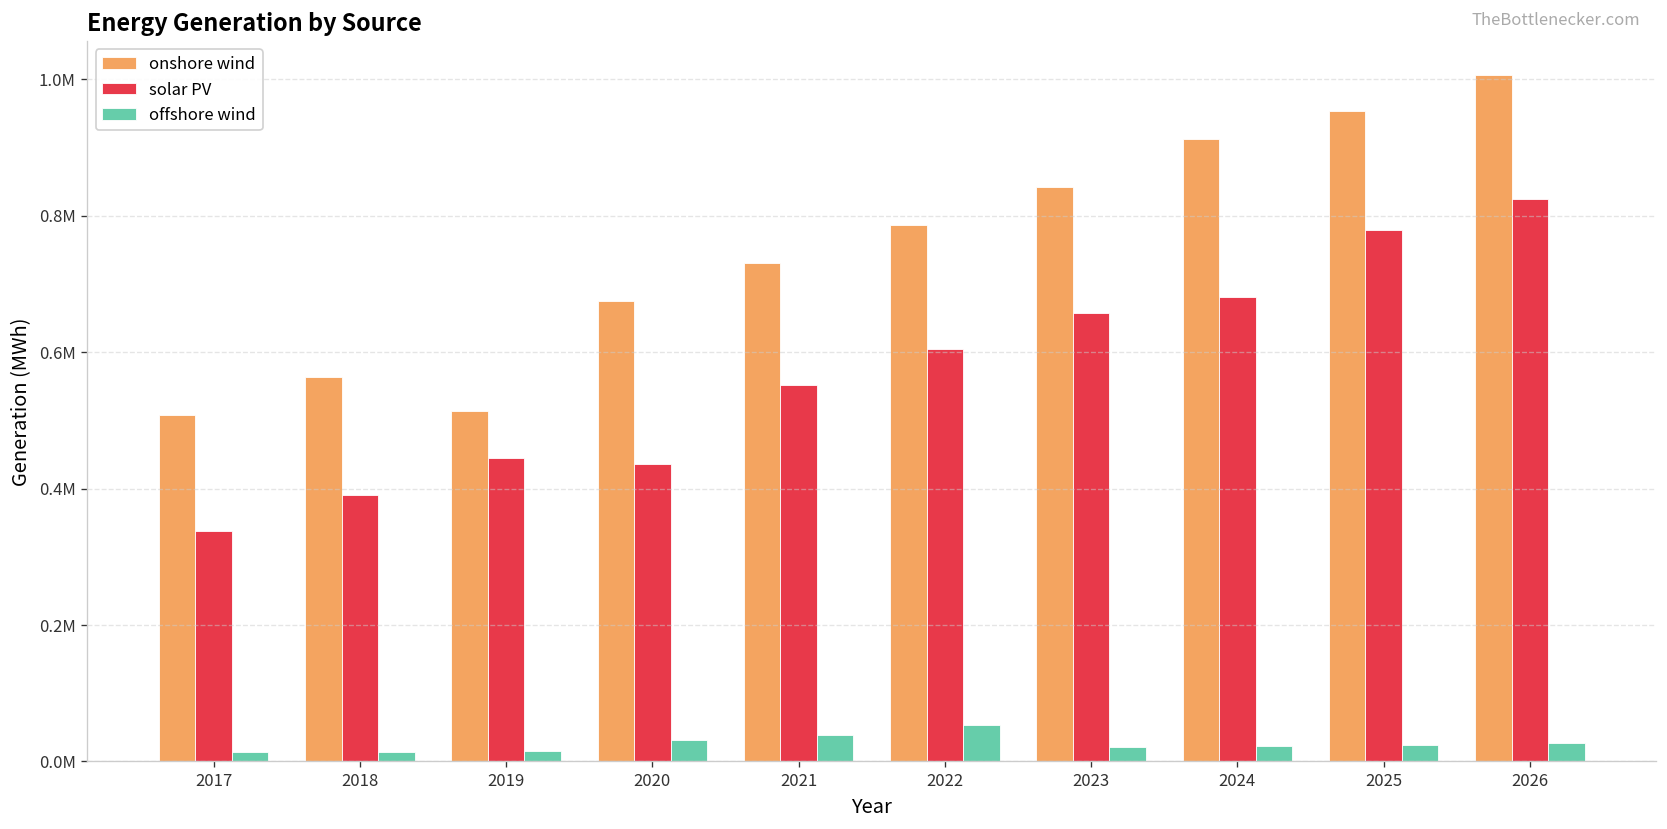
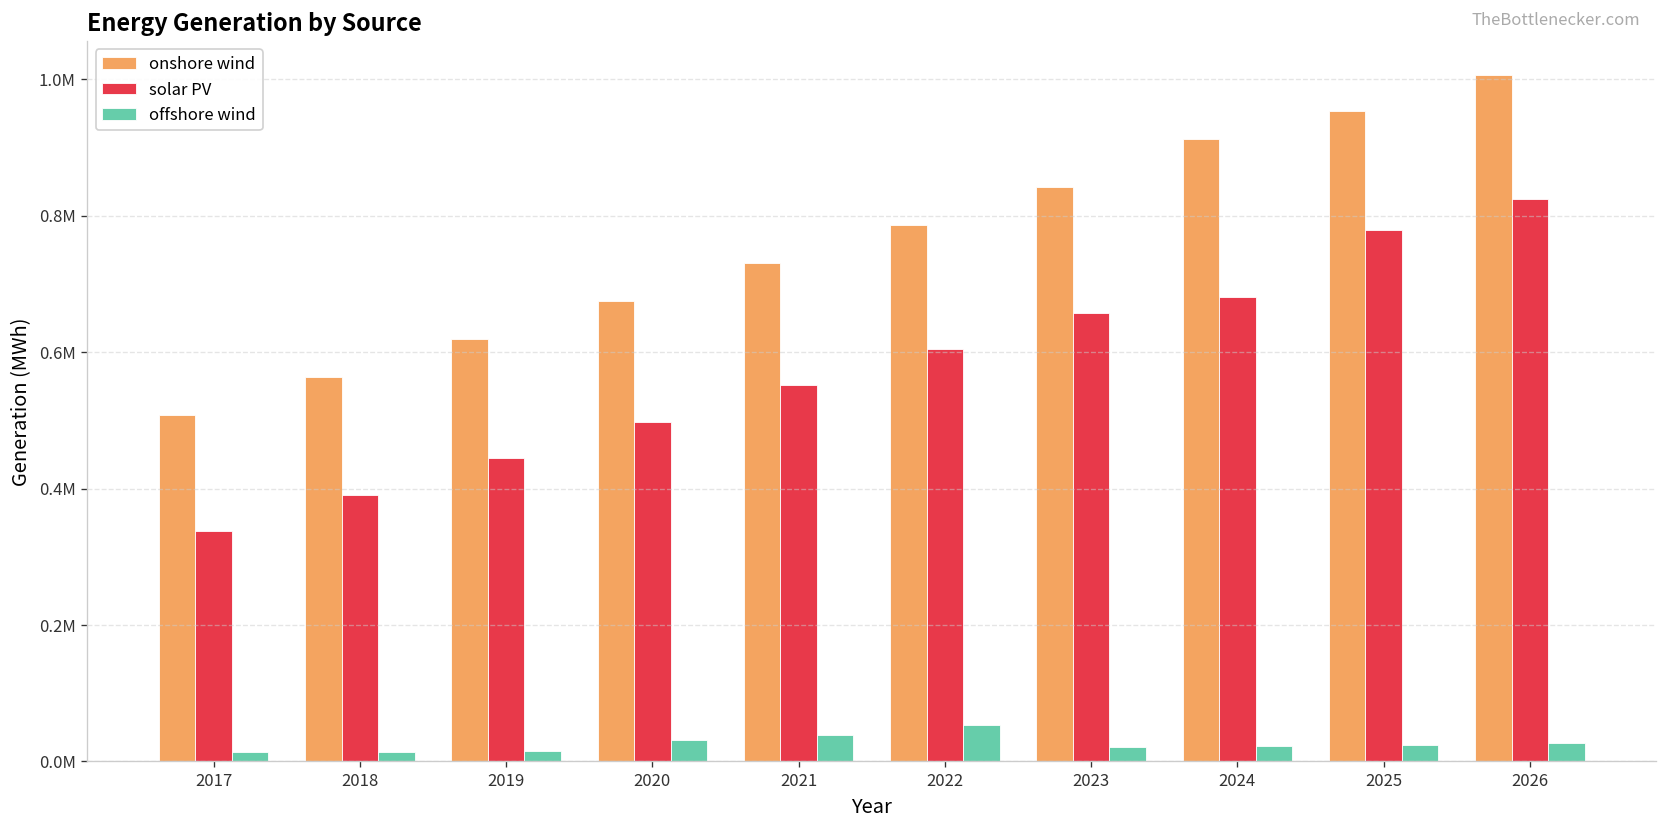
onshore wind, 2019: 510000 -> 620000
solar PV, 2020: 440000 -> 500000
